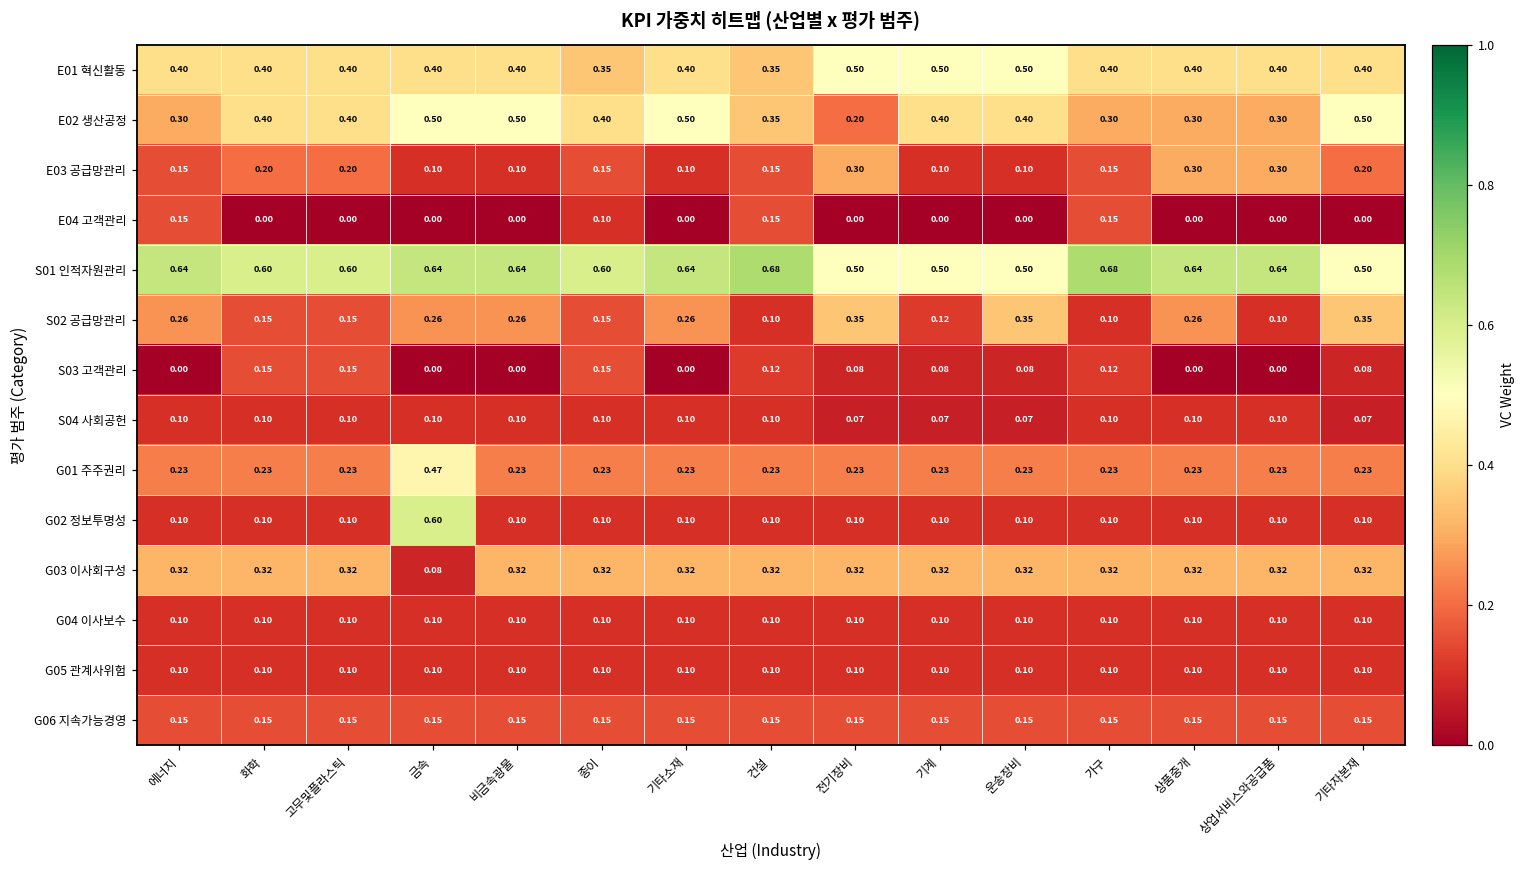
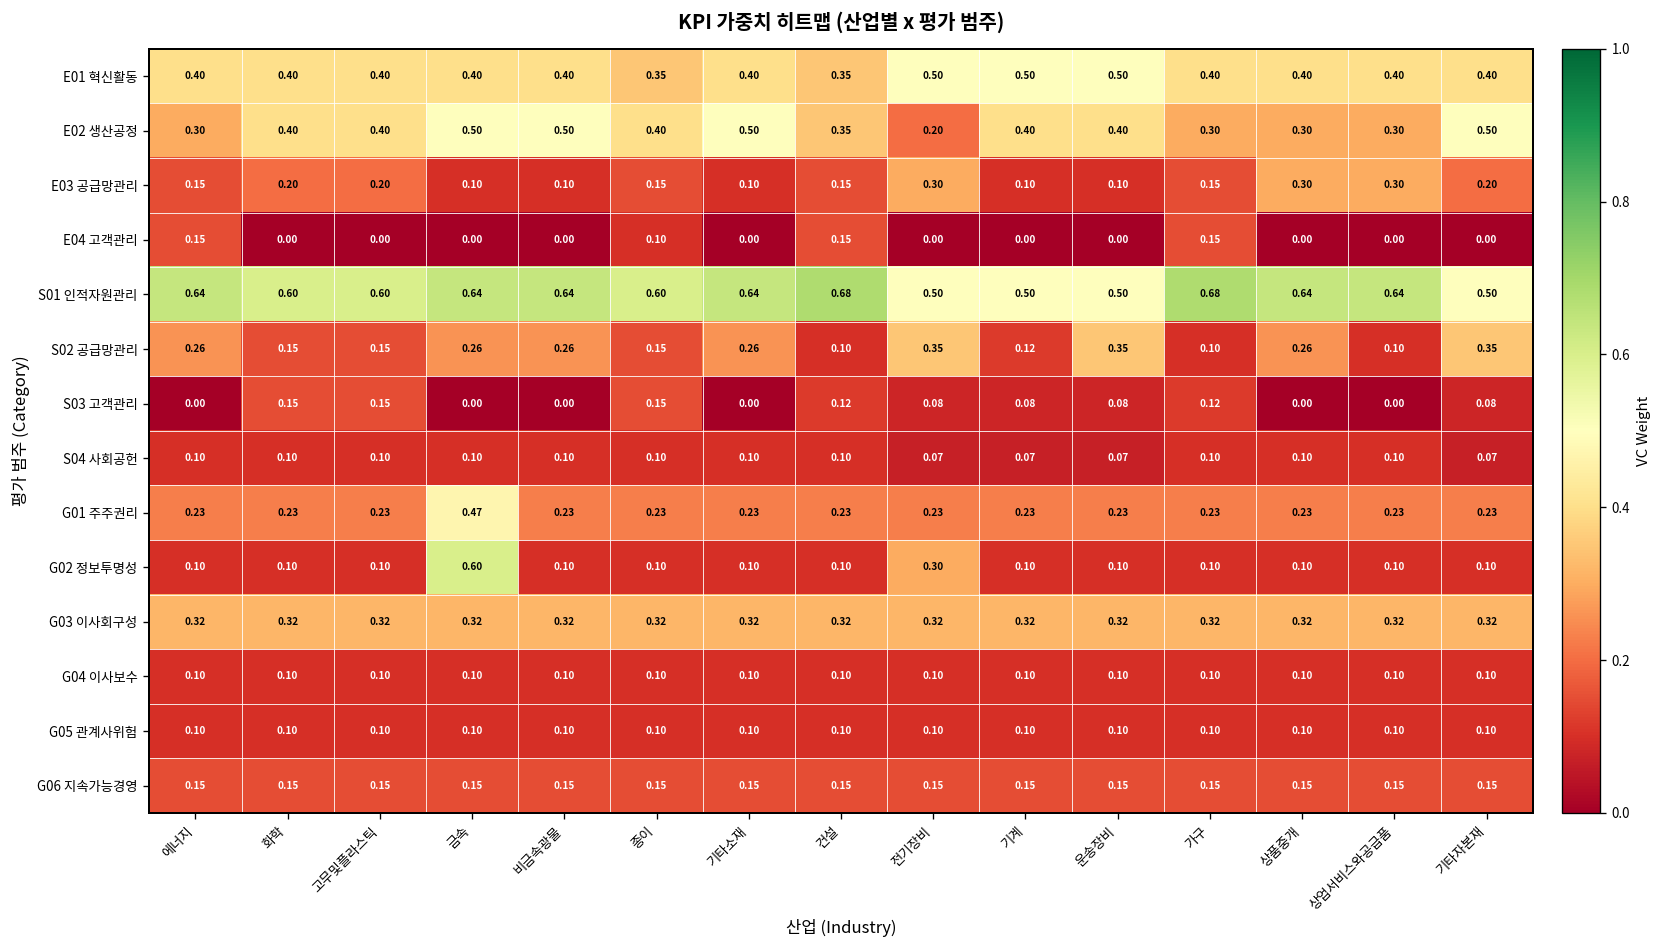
G02 정보투명성, 전기장비: 0.10 -> 0.30
G03 이사회구성, 금속: 0.08 -> 0.32
